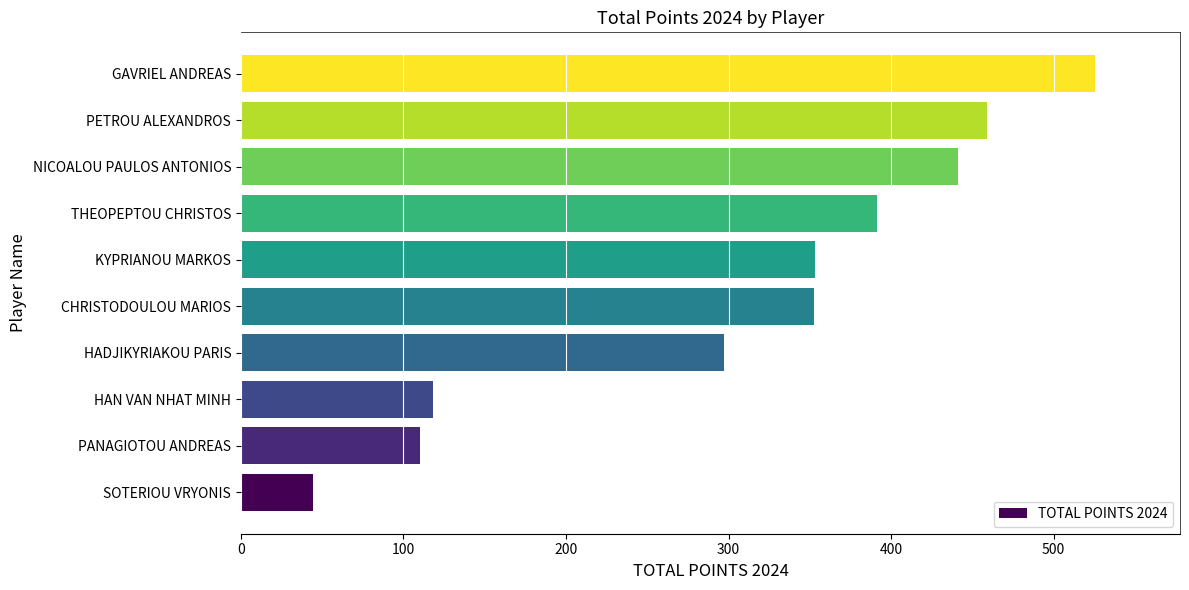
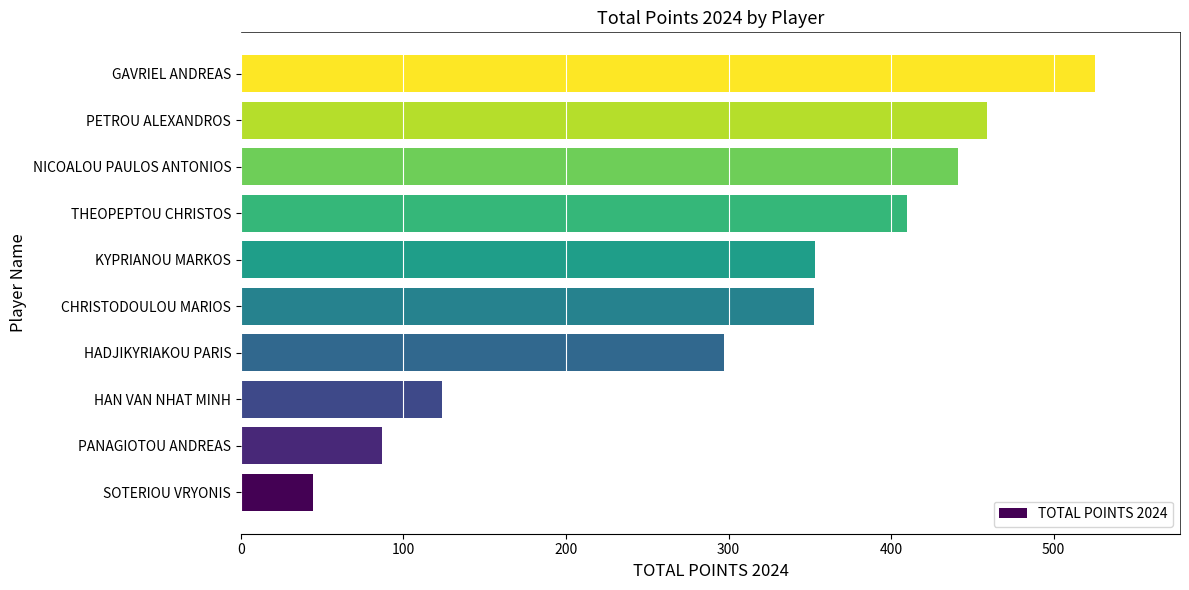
THEOPEPTOU CHRISTOS: 391 -> 410
HAN VAN NHAT MINH: 118 -> 124
PANAGIOTOU ANDREAS: 110 -> 87
